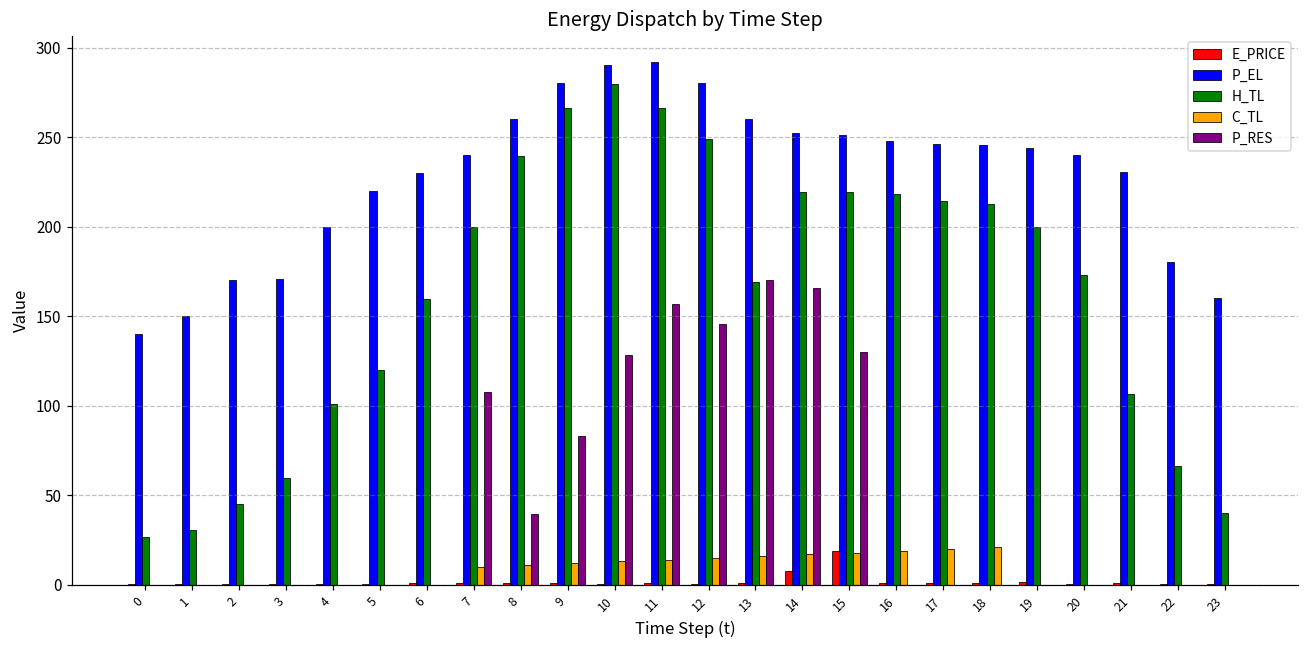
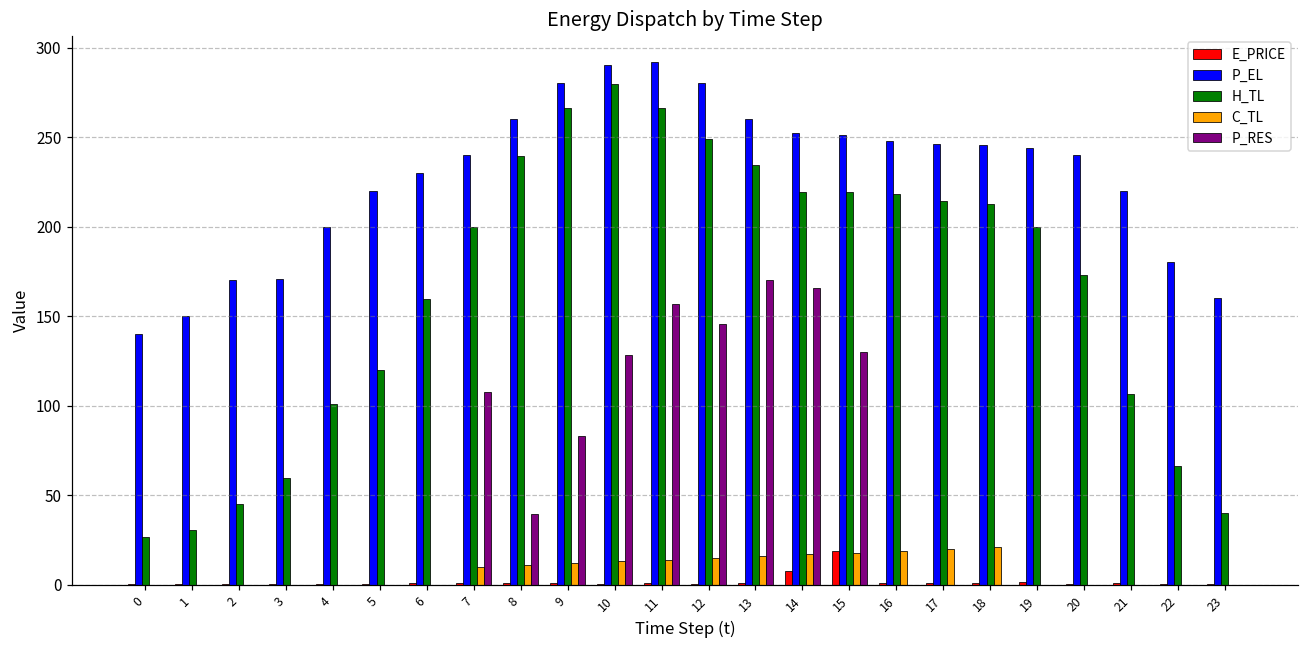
H_TL, 13: 169 -> 234
P_EL, 21: 231 -> 220
